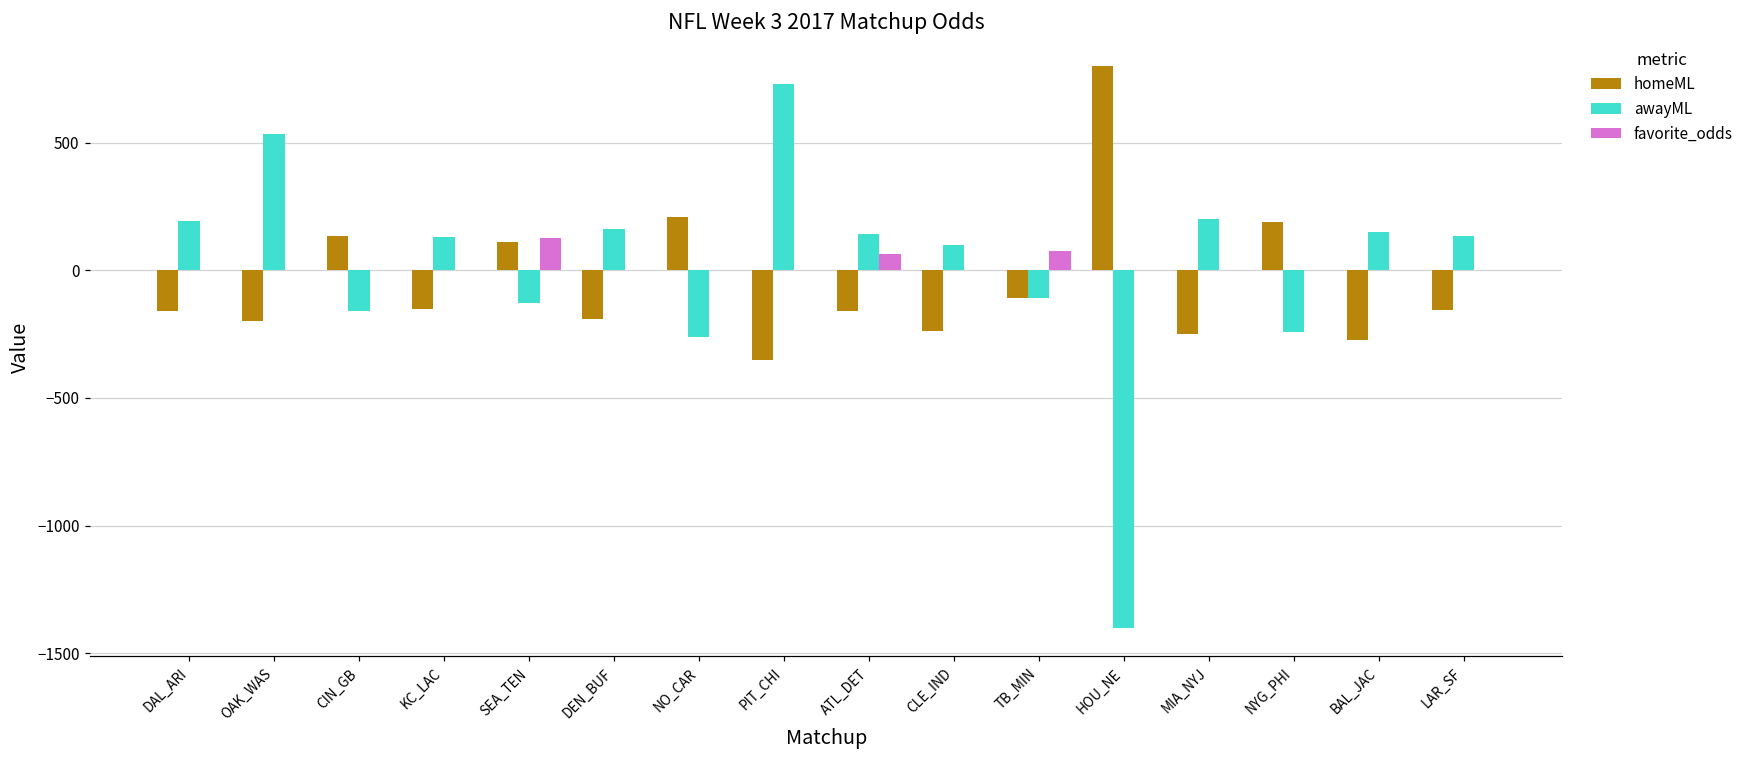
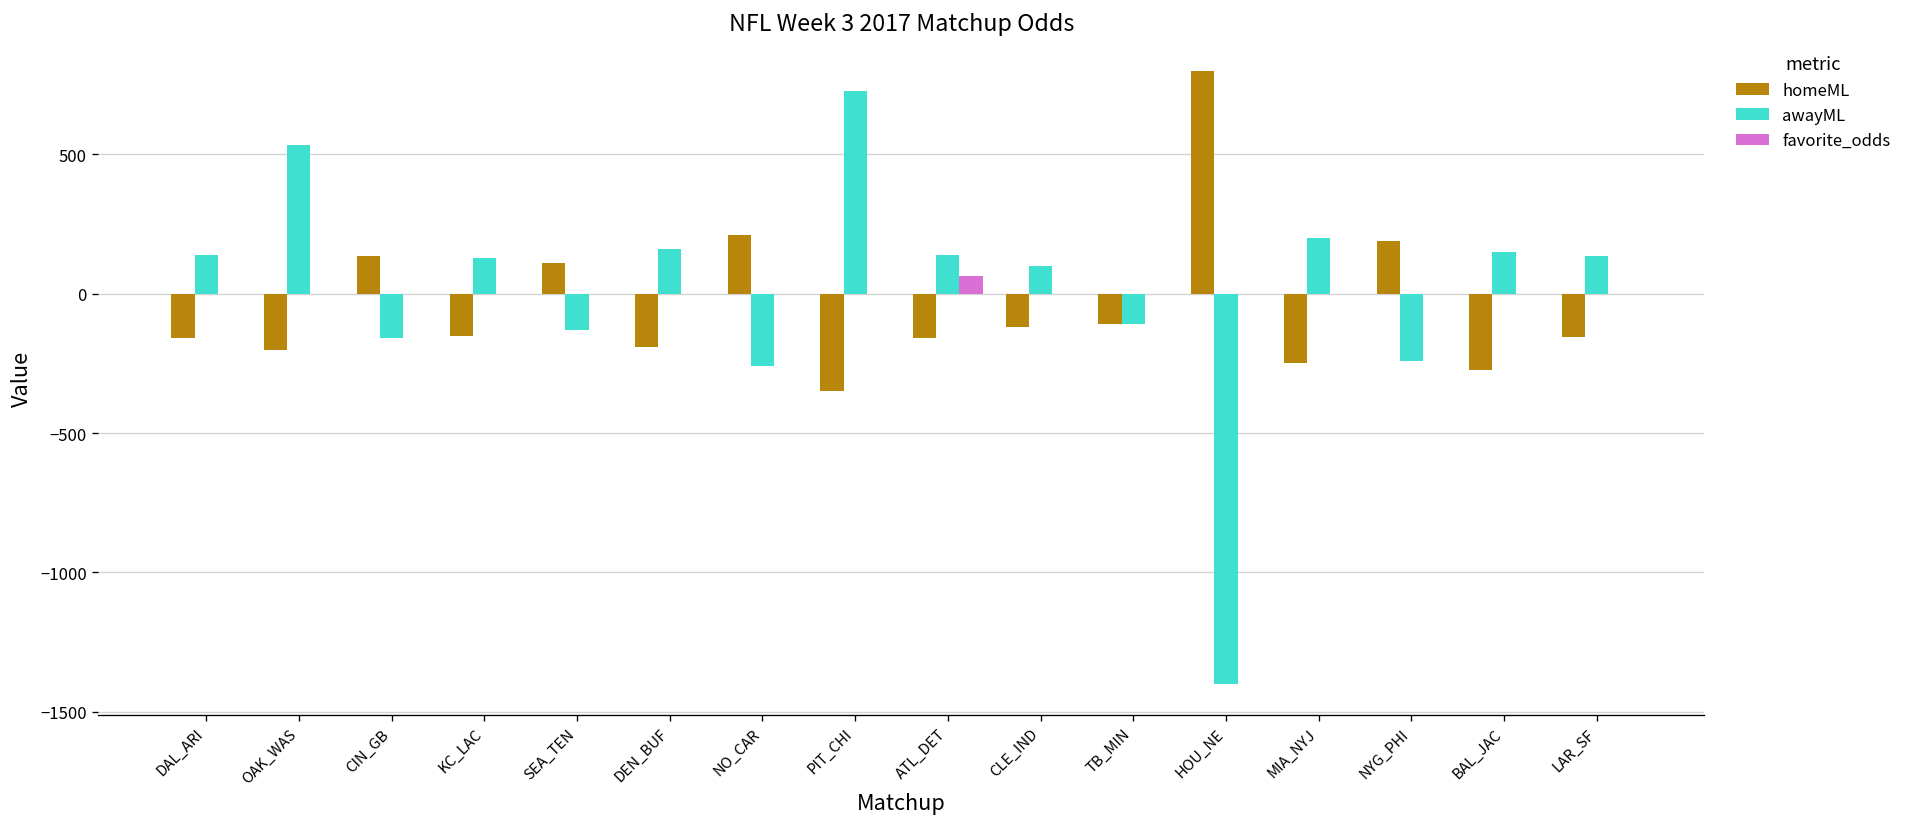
awayML, DAL_ARI: 190 -> 140
favorite_odds, SEA_TEN: 130 -> 0
homeML, CLE_IND: -240 -> -120
favorite_odds, TB_MIN: 70 -> 0
